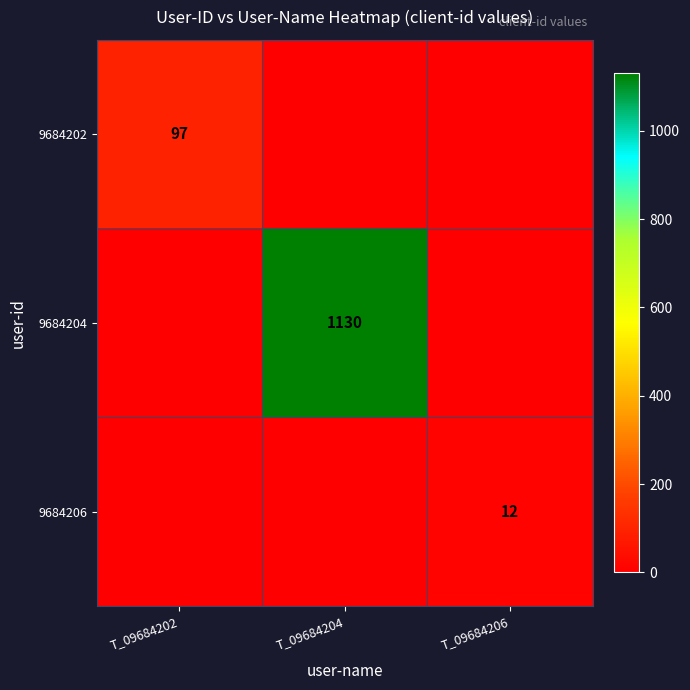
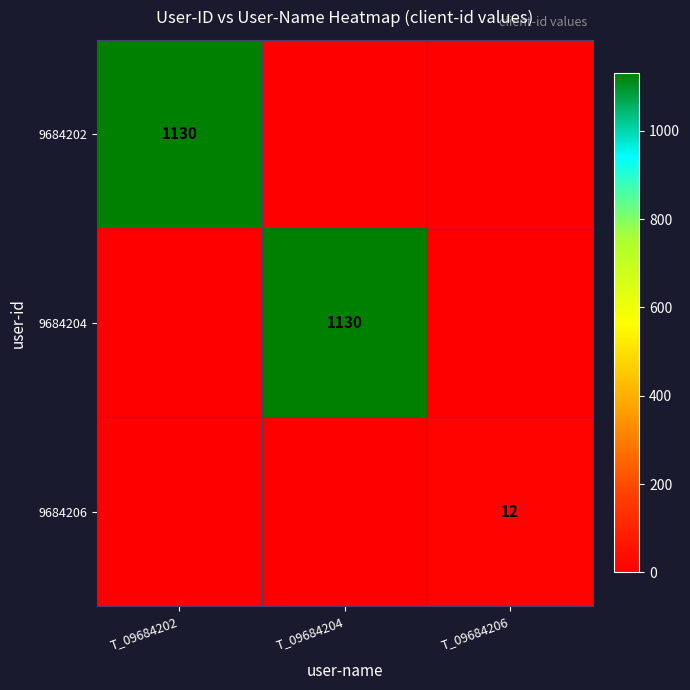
9684202, T_09684202: 97 -> 1130
